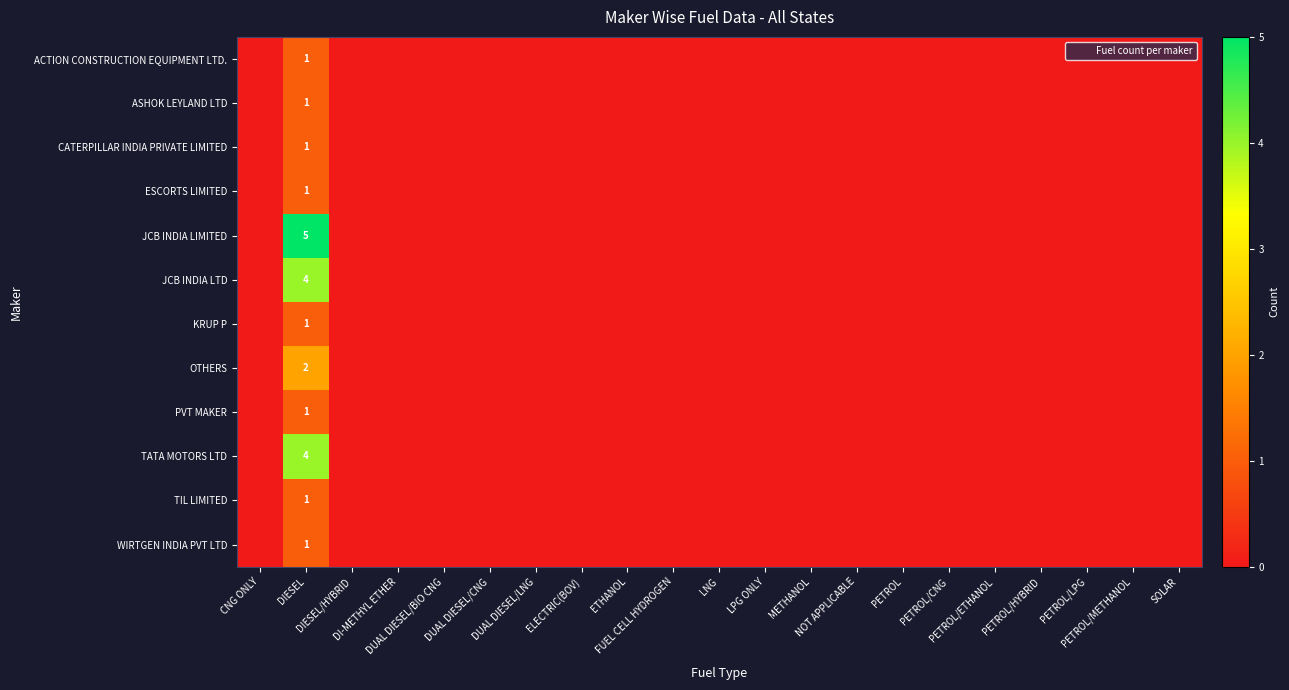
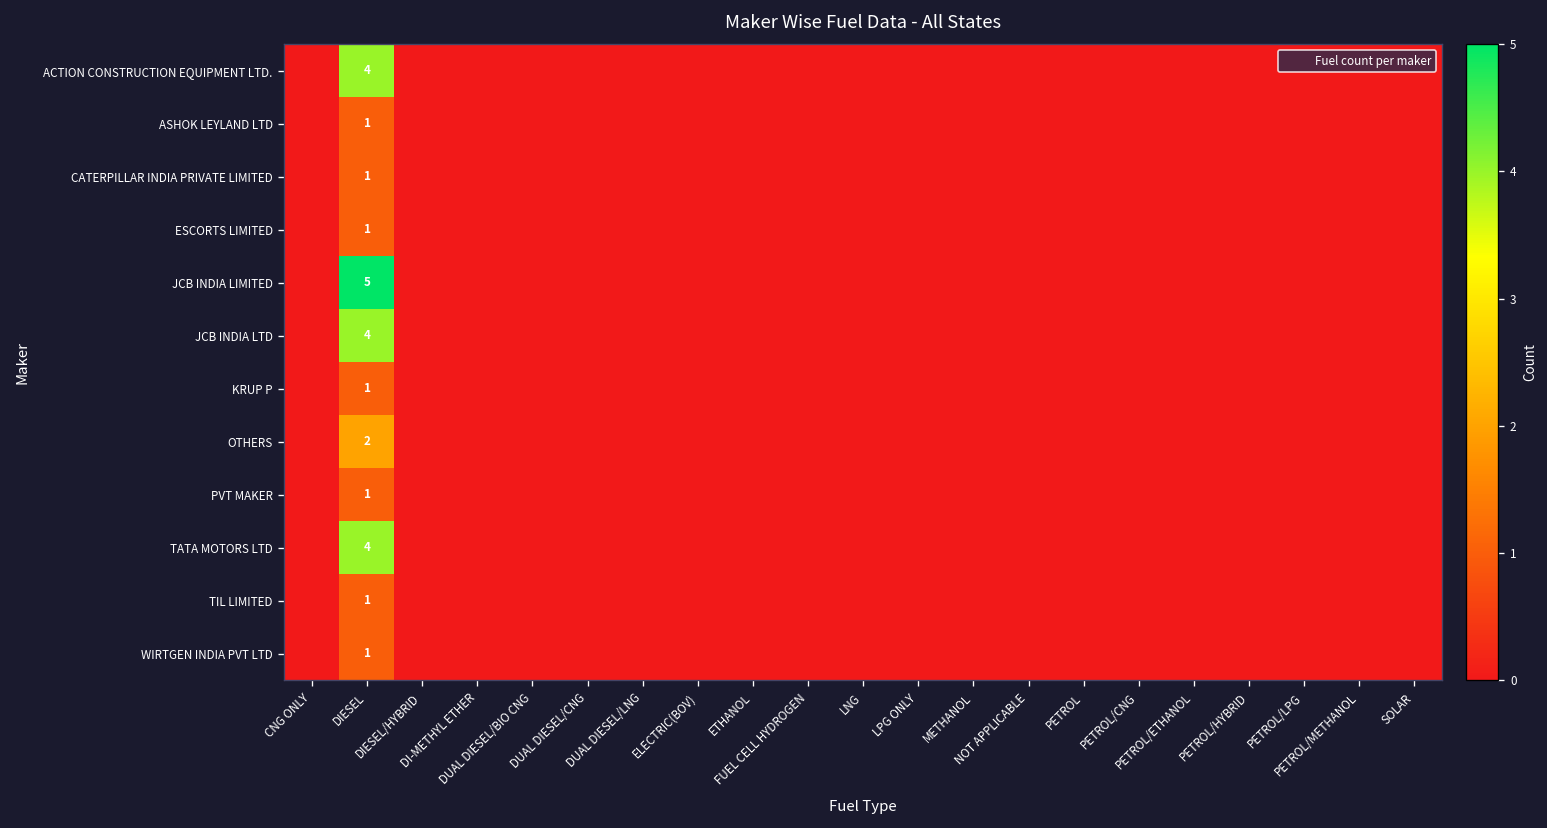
ACTION CONSTRUCTION EQUIPMENT LTD., DIESEL: 1 -> 4
